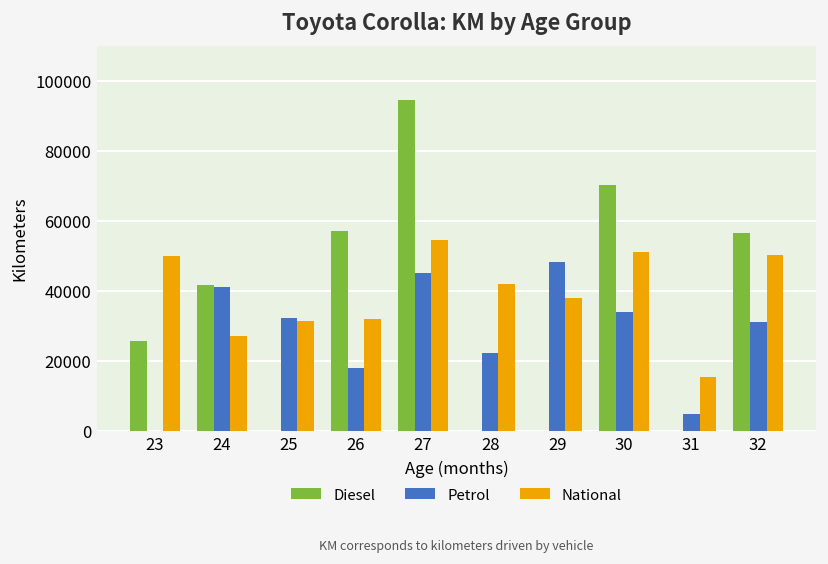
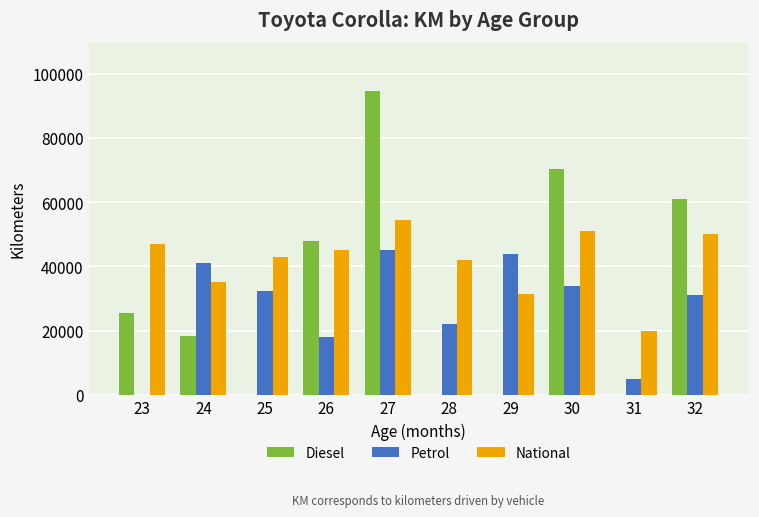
National, 23: 50000 -> 47000
Diesel, 24: 42000 -> 18000
National, 24: 27000 -> 35000
National, 25: 31000 -> 43000
Diesel, 26: 57000 -> 48000
National, 26: 32000 -> 45000
Petrol, 29: 48000 -> 44000
National, 29: 38000 -> 31000
National, 31: 15000 -> 20000
Diesel, 32: 57000 -> 61000
